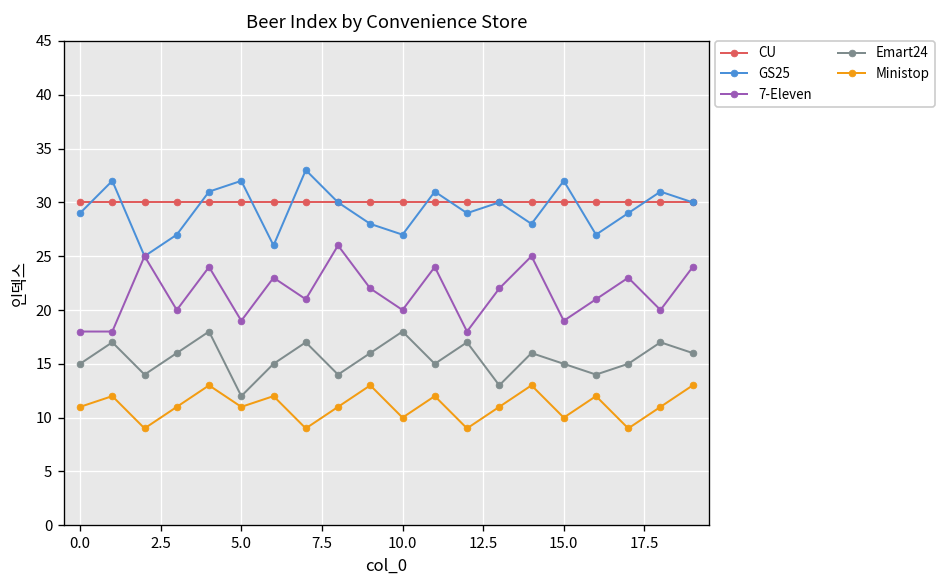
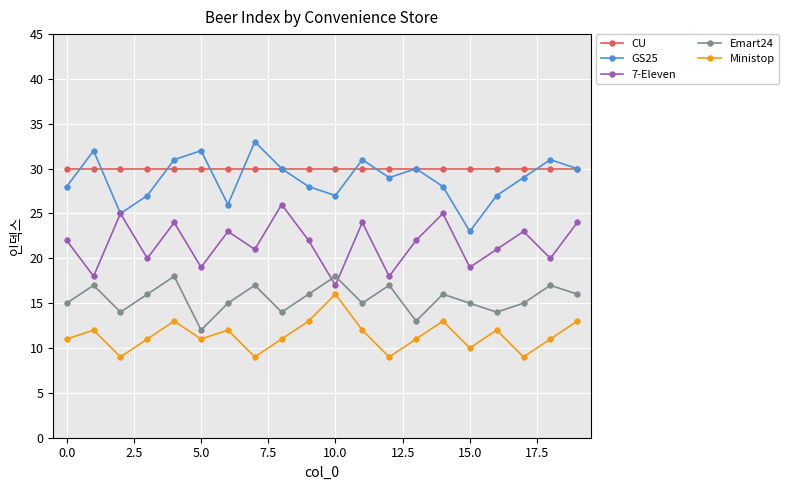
GS25, 0.0: 29 -> 28
7-Eleven, 0.0: 18 -> 22
7-Eleven, 10.0: 20 -> 17
Ministop, 10.0: 10 -> 16
GS25, 15.0: 32 -> 23
